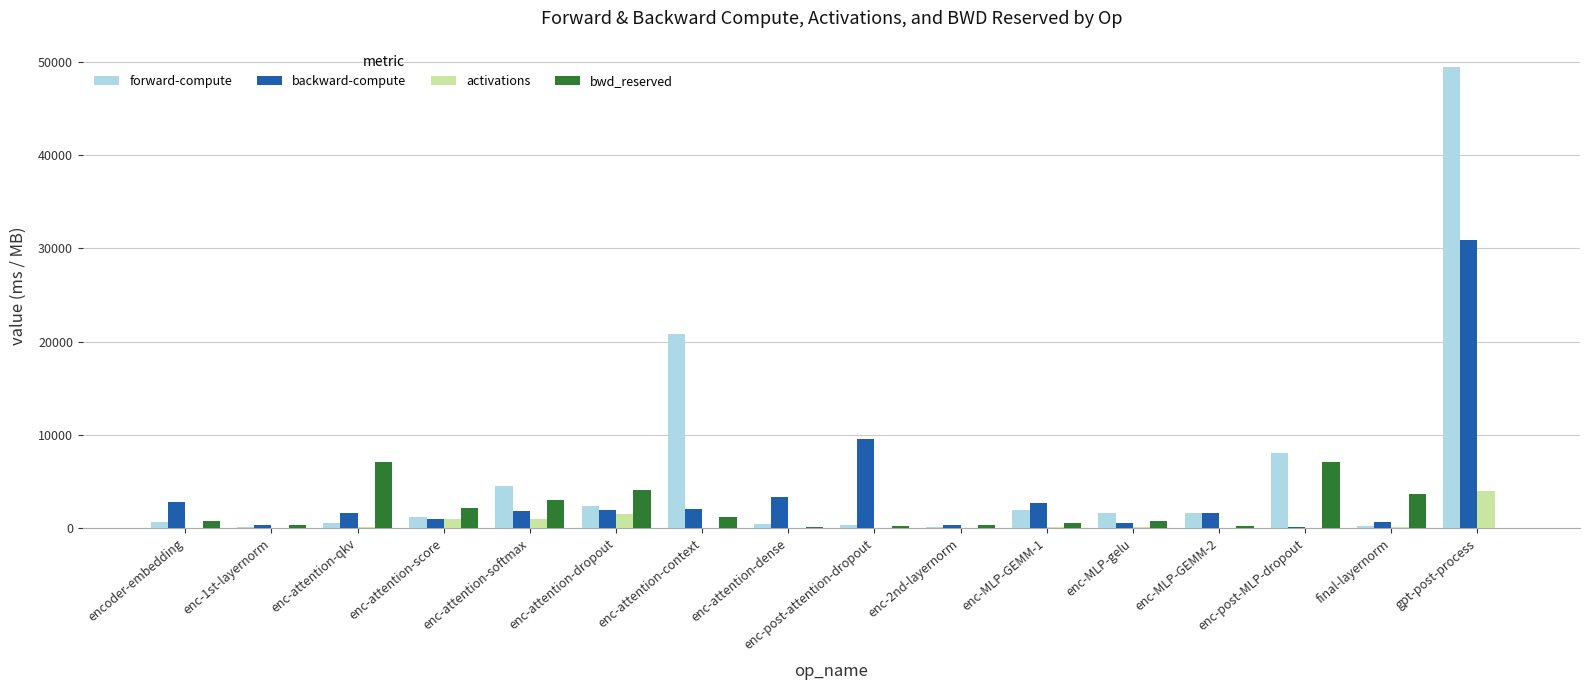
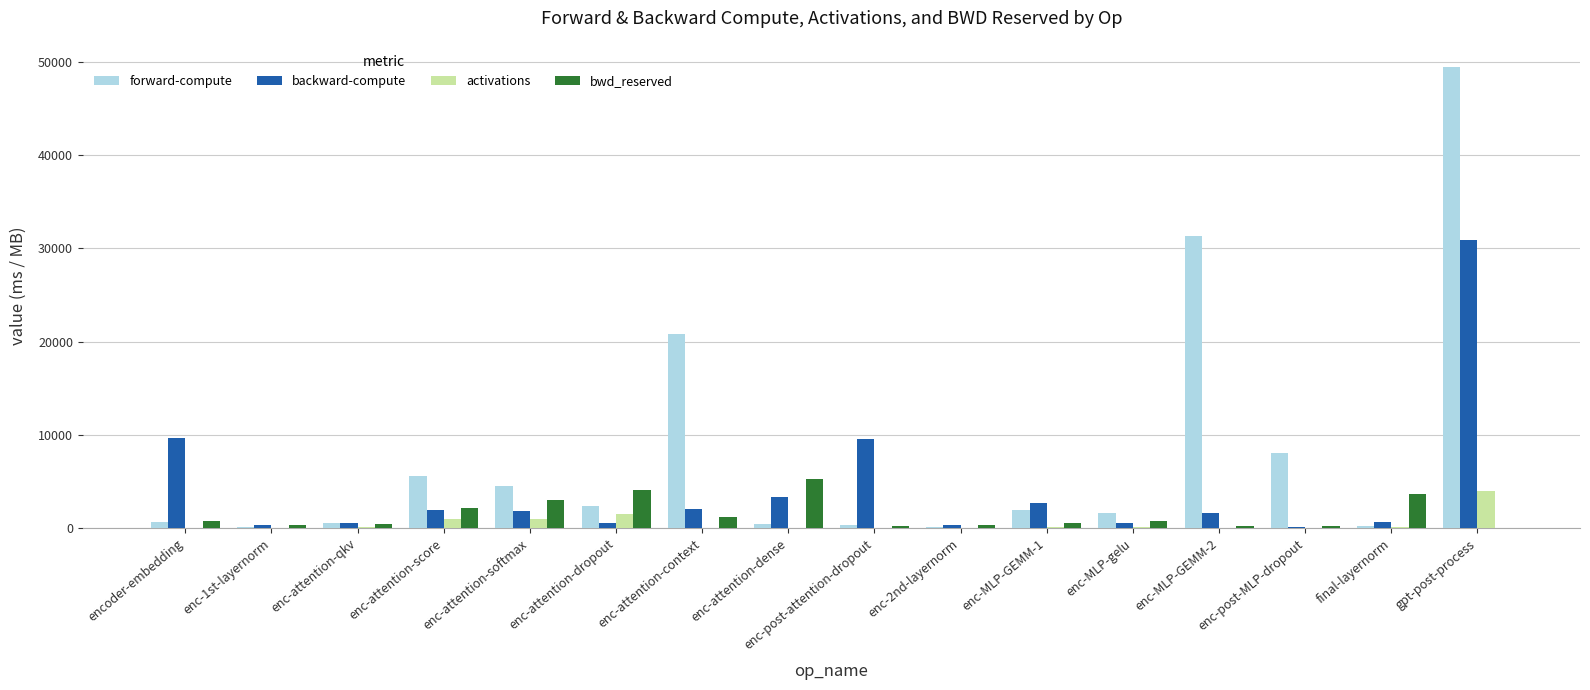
backward-compute, encoder-embedding: 3000 -> 10000
backward-compute, enc-attention-qkv: 2000 -> 1000
bwd_reserved, enc-attention-qkv: 7000 -> 0
forward-compute, enc-attention-score: 1000 -> 6000
backward-compute, enc-attention-score: 1000 -> 2000
backward-compute, enc-attention-dropout: 2000 -> 1000
bwd_reserved, enc-attention-dense: 0 -> 5000
forward-compute, enc-MLP-GEMM-2: 2000 -> 31000
bwd_reserved, enc-post-MLP-dropout: 7000 -> 0
